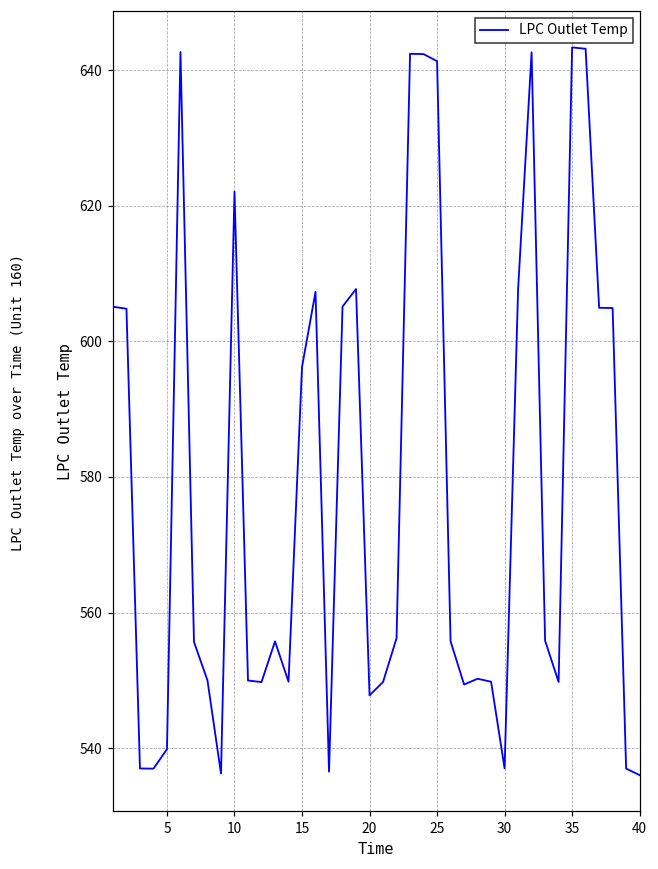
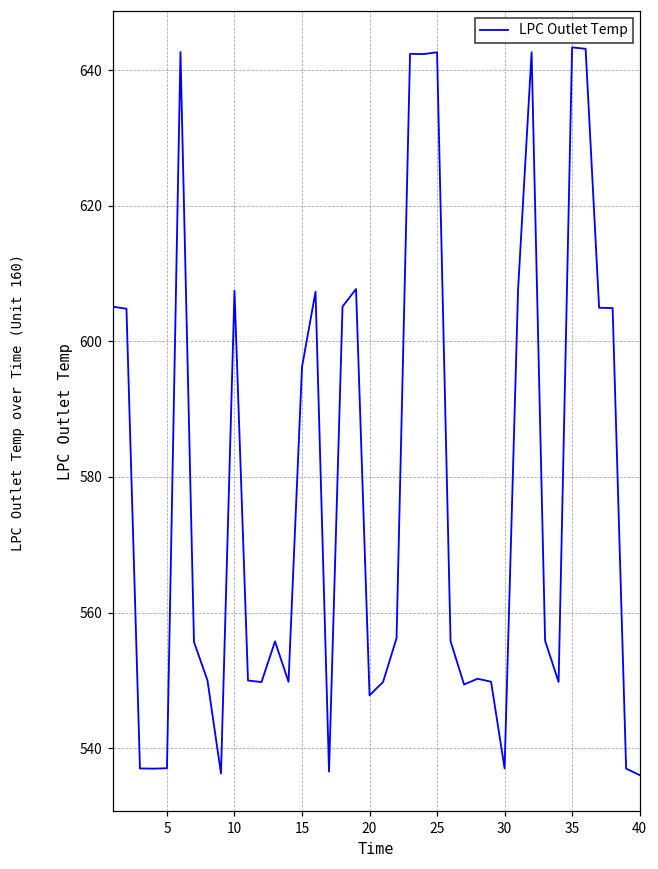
5: 540 -> 537
10: 622 -> 607
25: 641 -> 643
